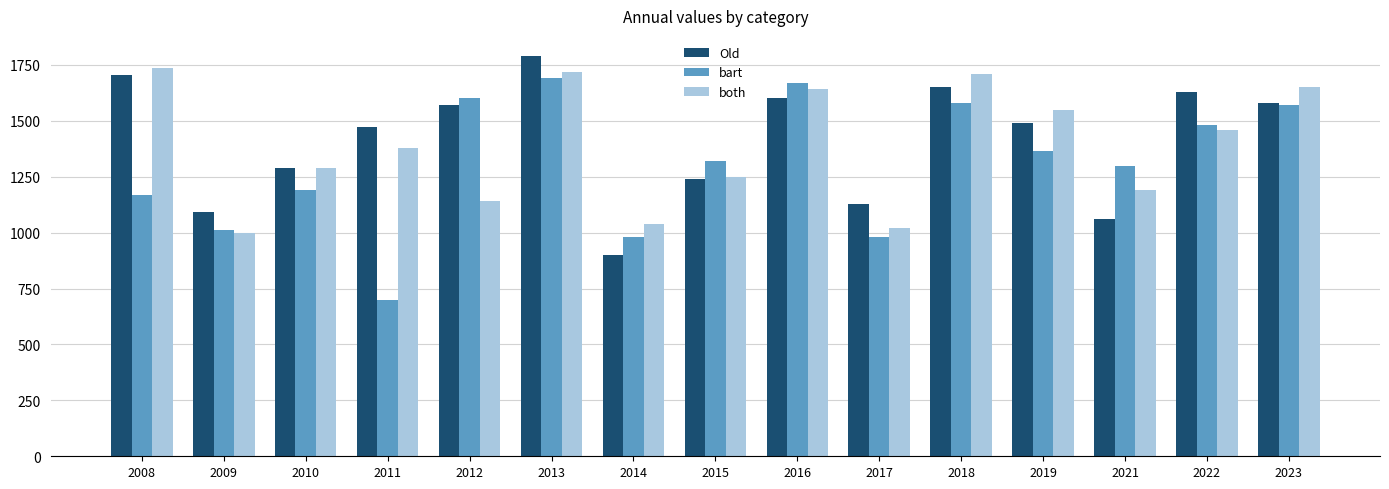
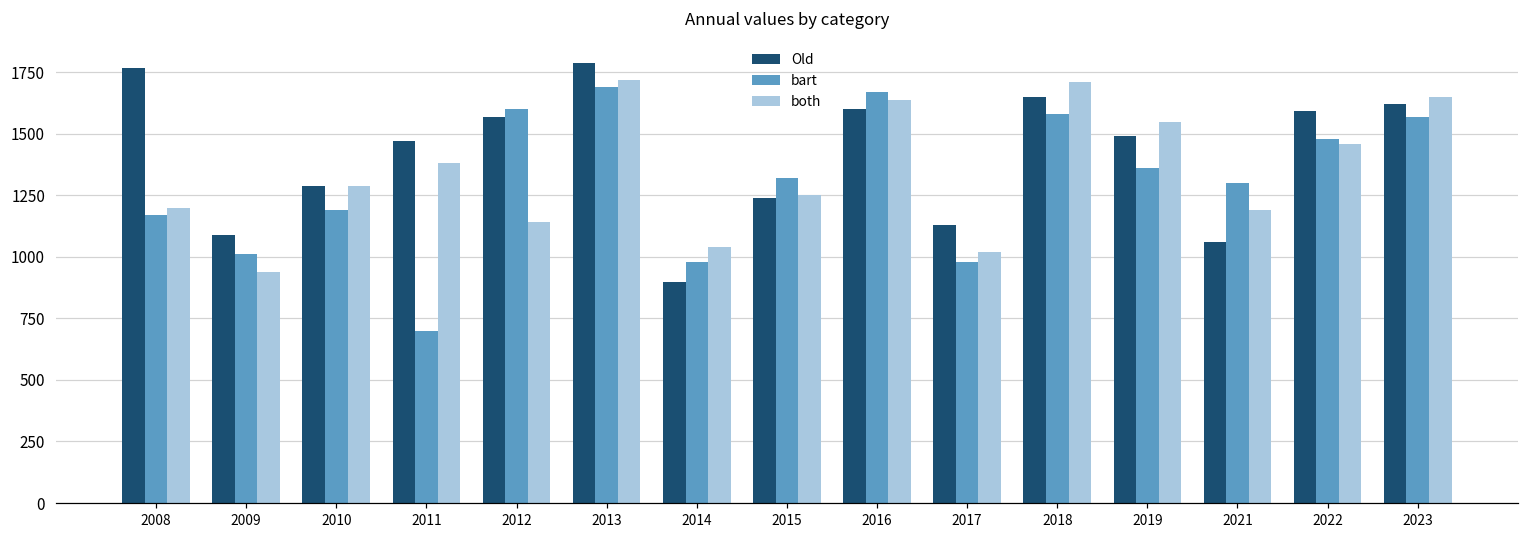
Old, 2008: 1700 -> 1770
both, 2008: 1740 -> 1200
both, 2009: 1000 -> 940
Old, 2022: 1630 -> 1590
Old, 2023: 1580 -> 1620
